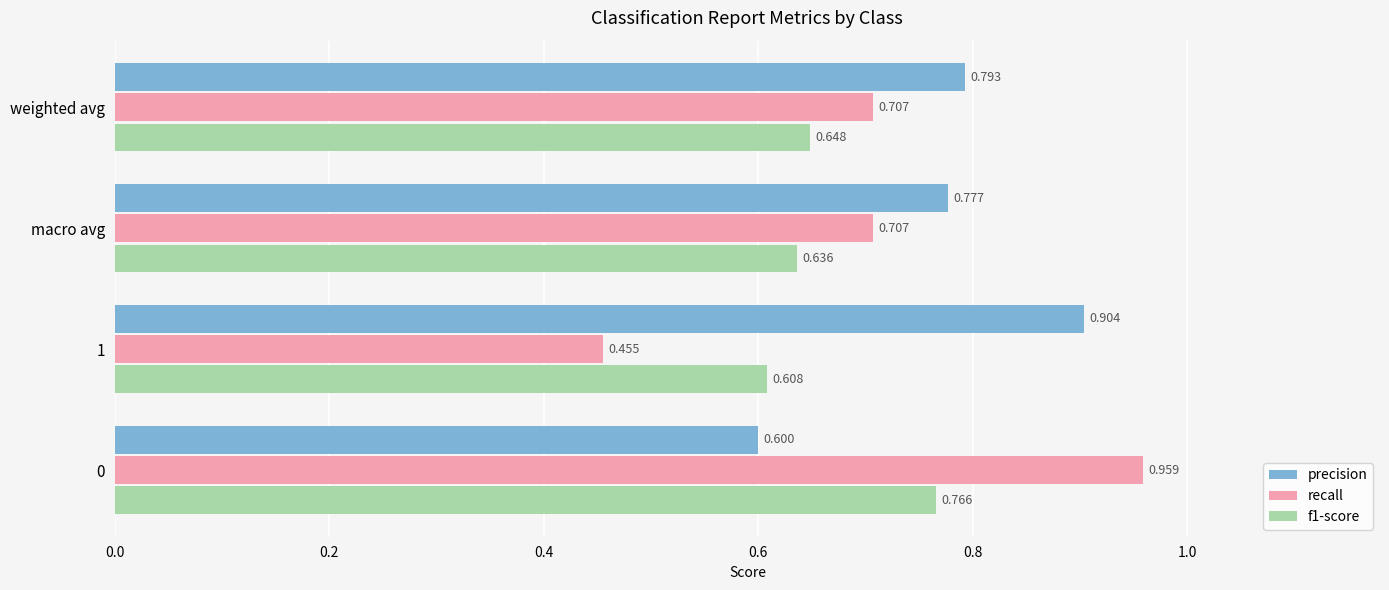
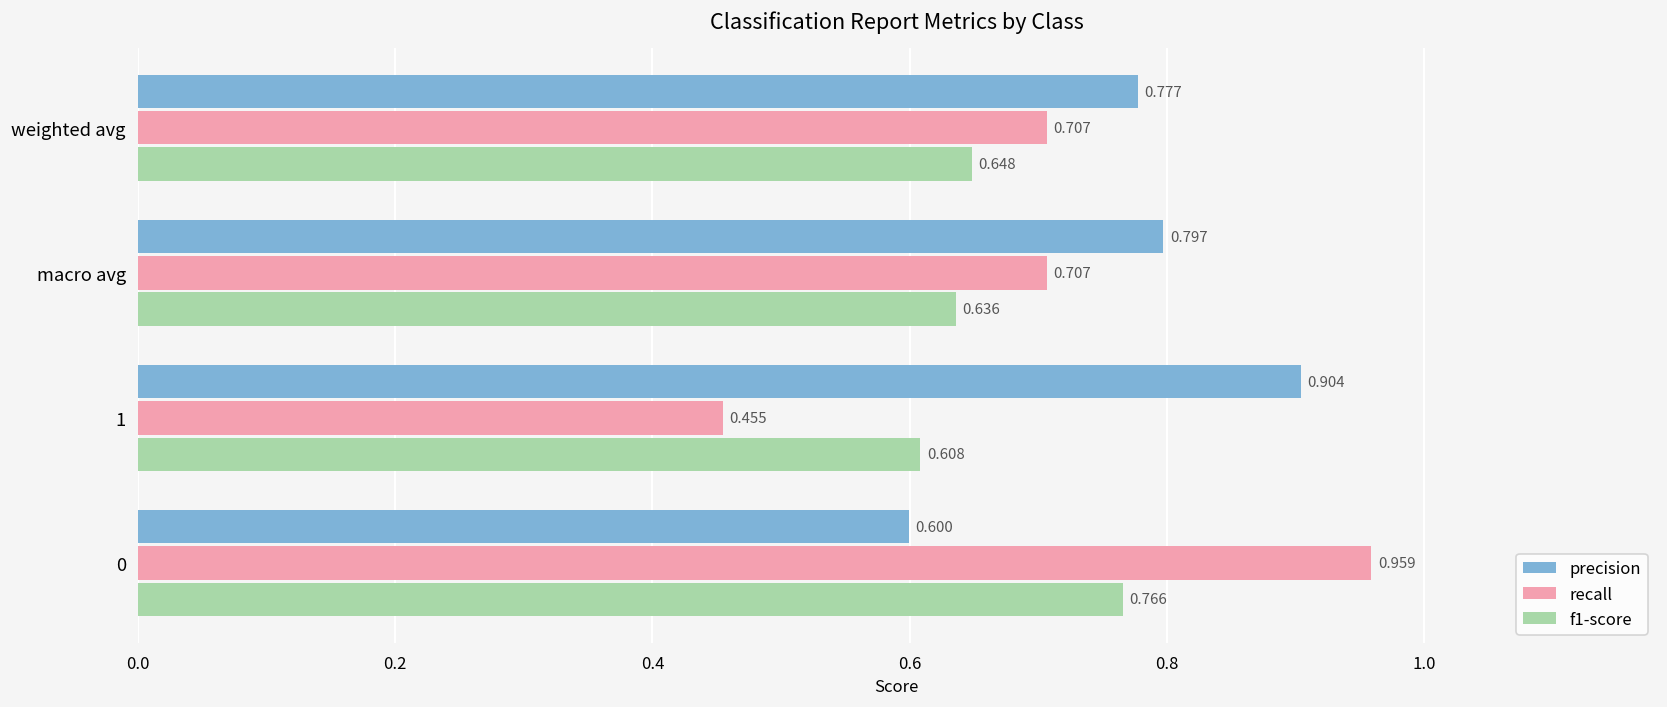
precision, weighted avg: 0.793 -> 0.777
precision, macro avg: 0.777 -> 0.797
